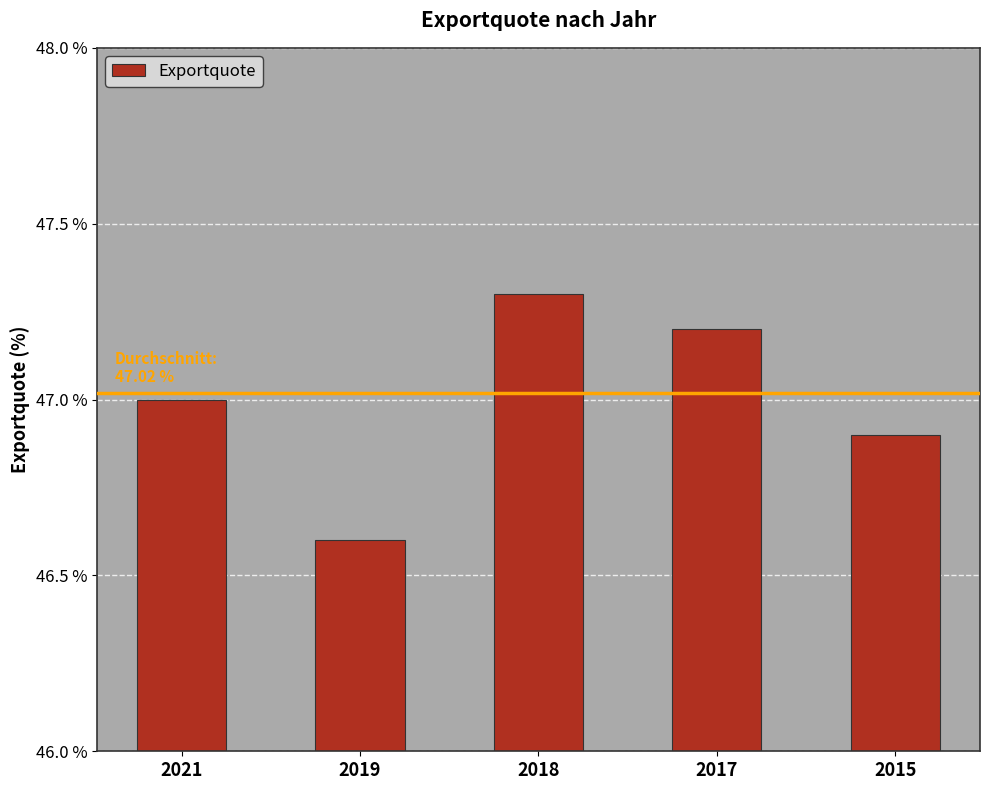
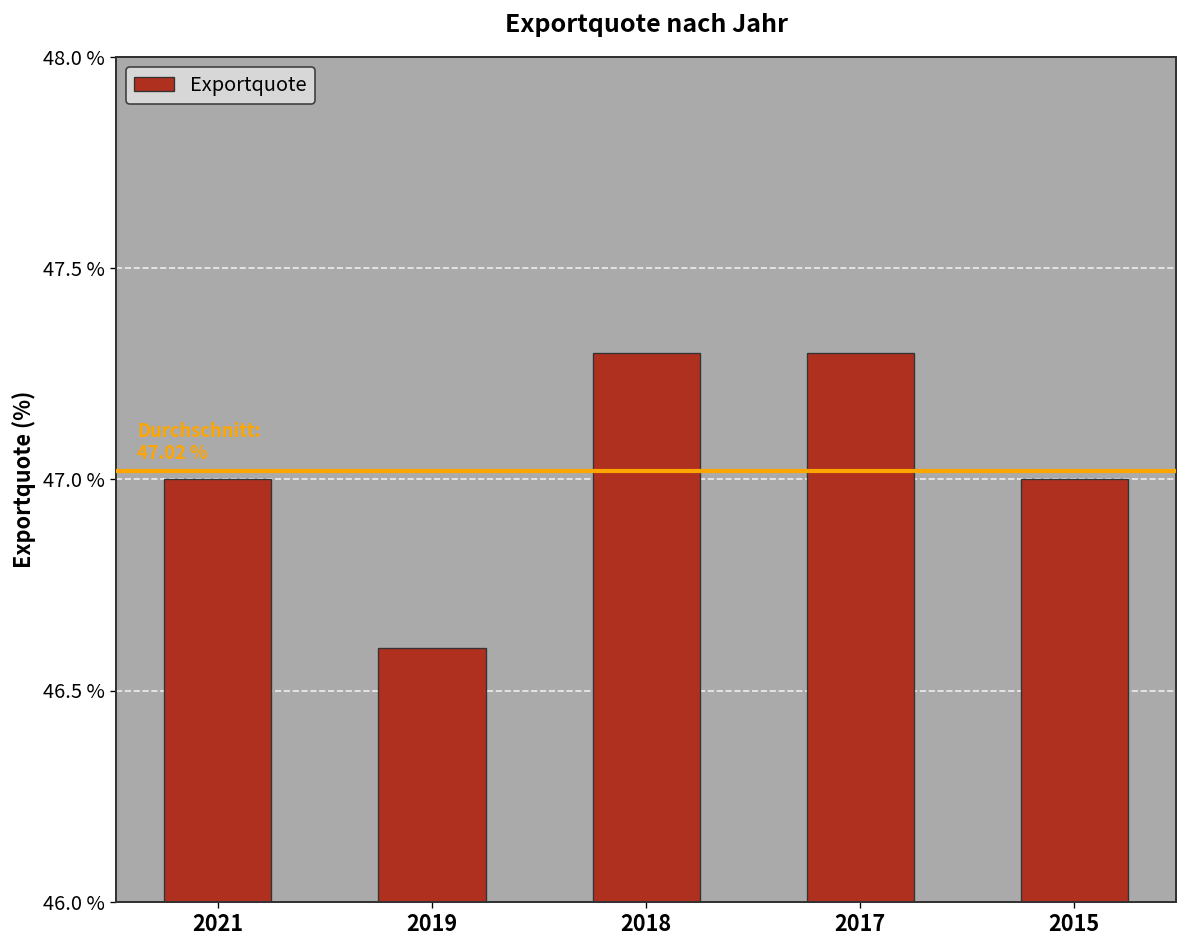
2017: 47.2 % -> 47.3 %
2015: 46.9 % -> 47.0 %
